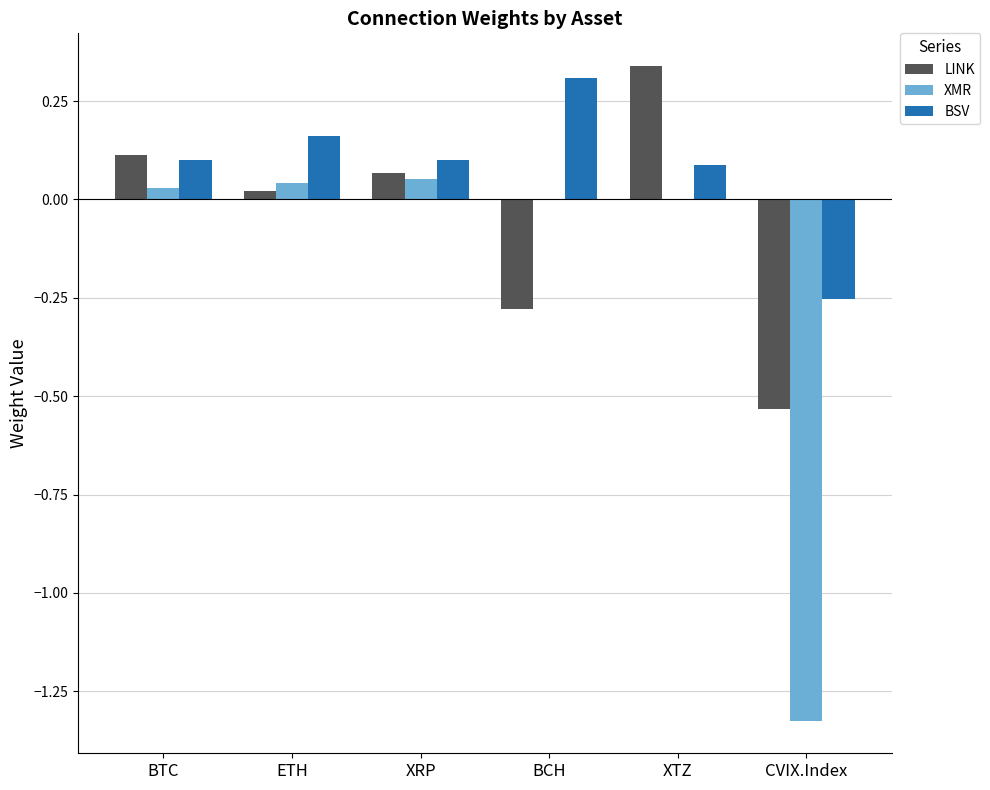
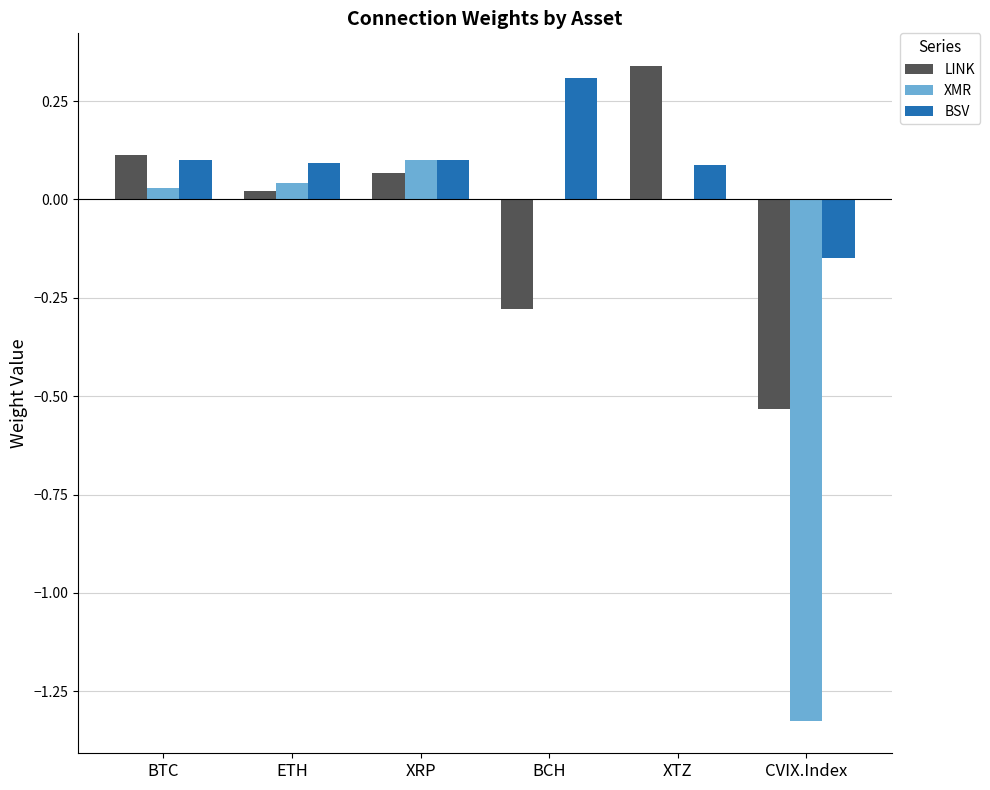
BSV, ETH: 0.16 -> 0.09
XMR, XRP: 0.05 -> 0.10
BSV, CVIX.Index: -0.25 -> -0.15
